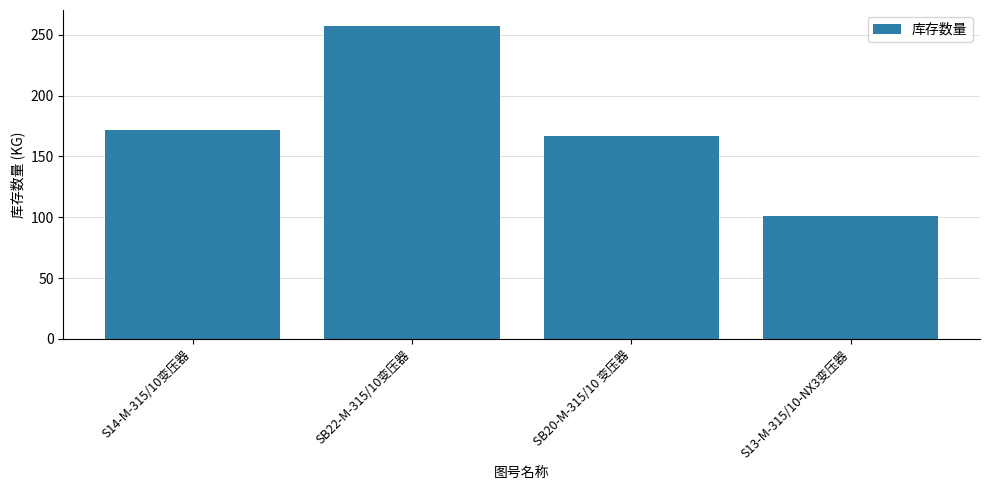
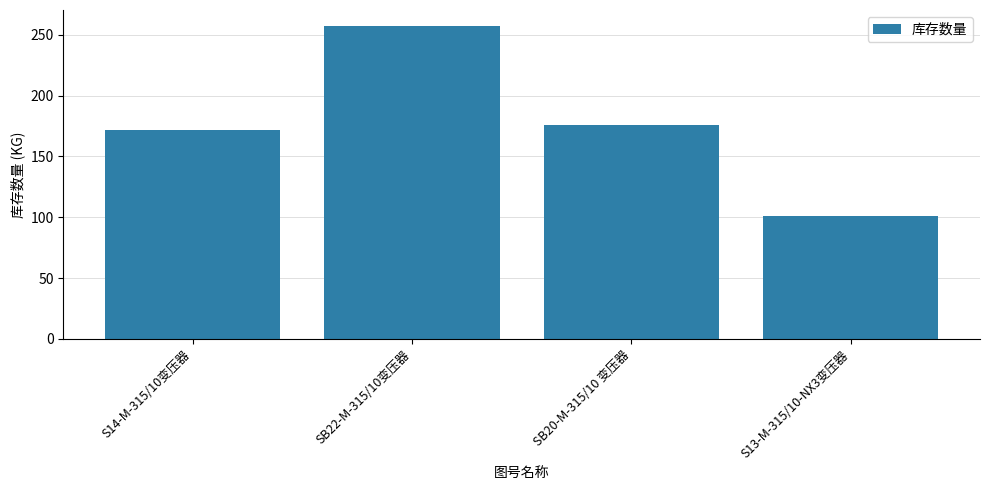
SB20-M-315/10 变压器: 166 -> 176
